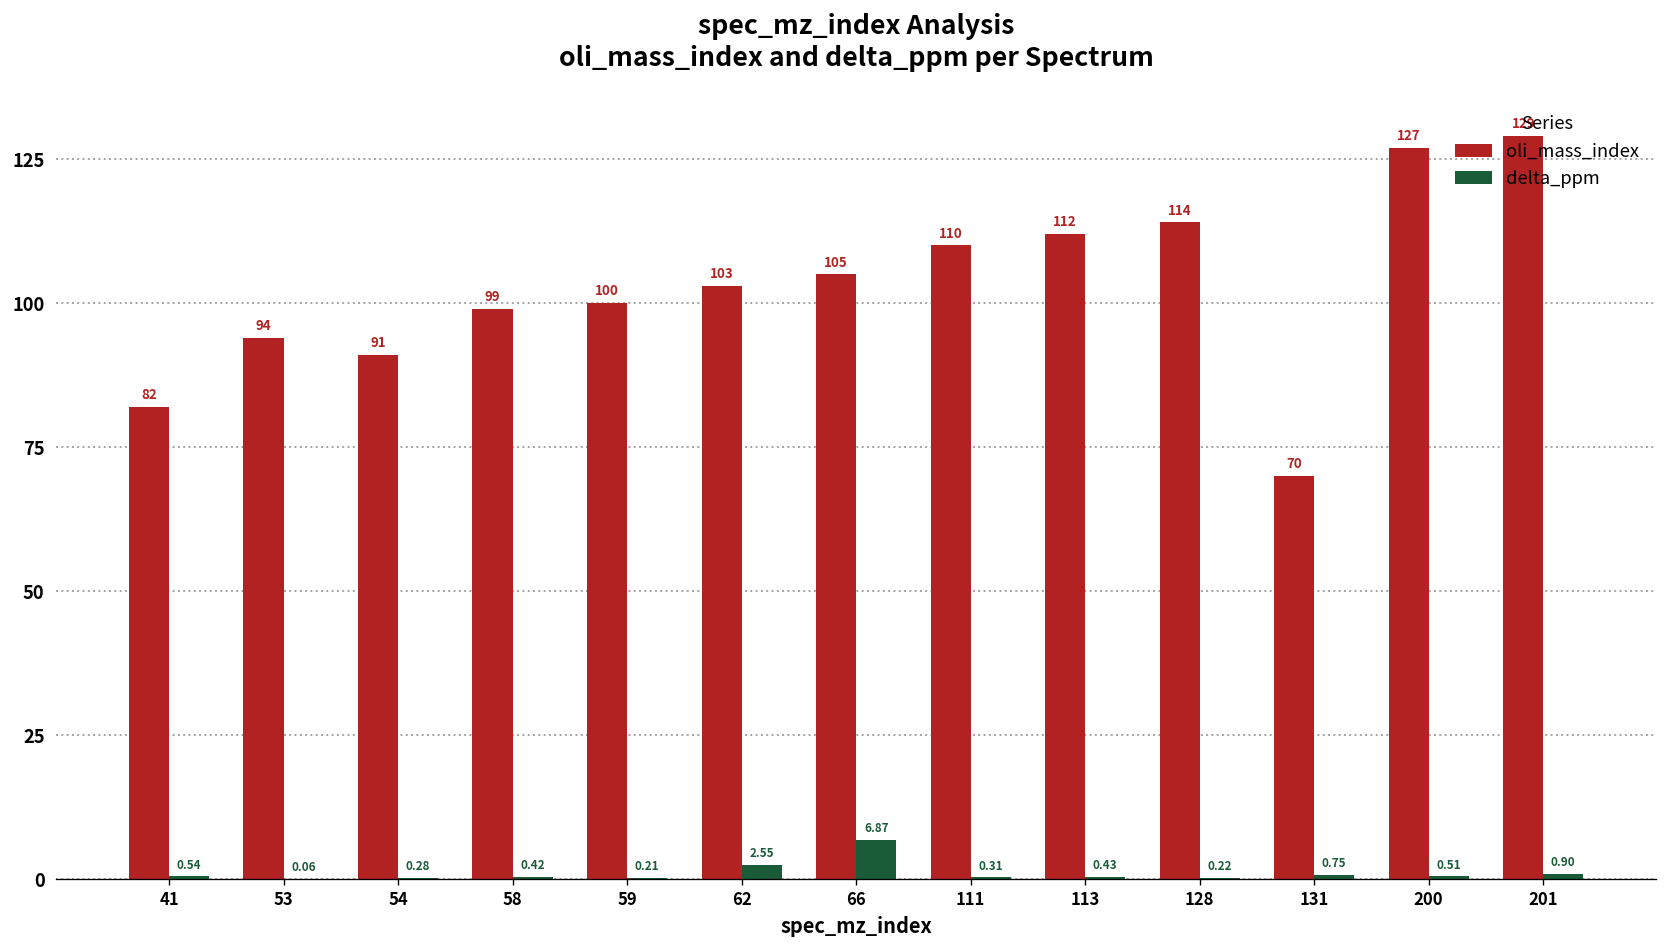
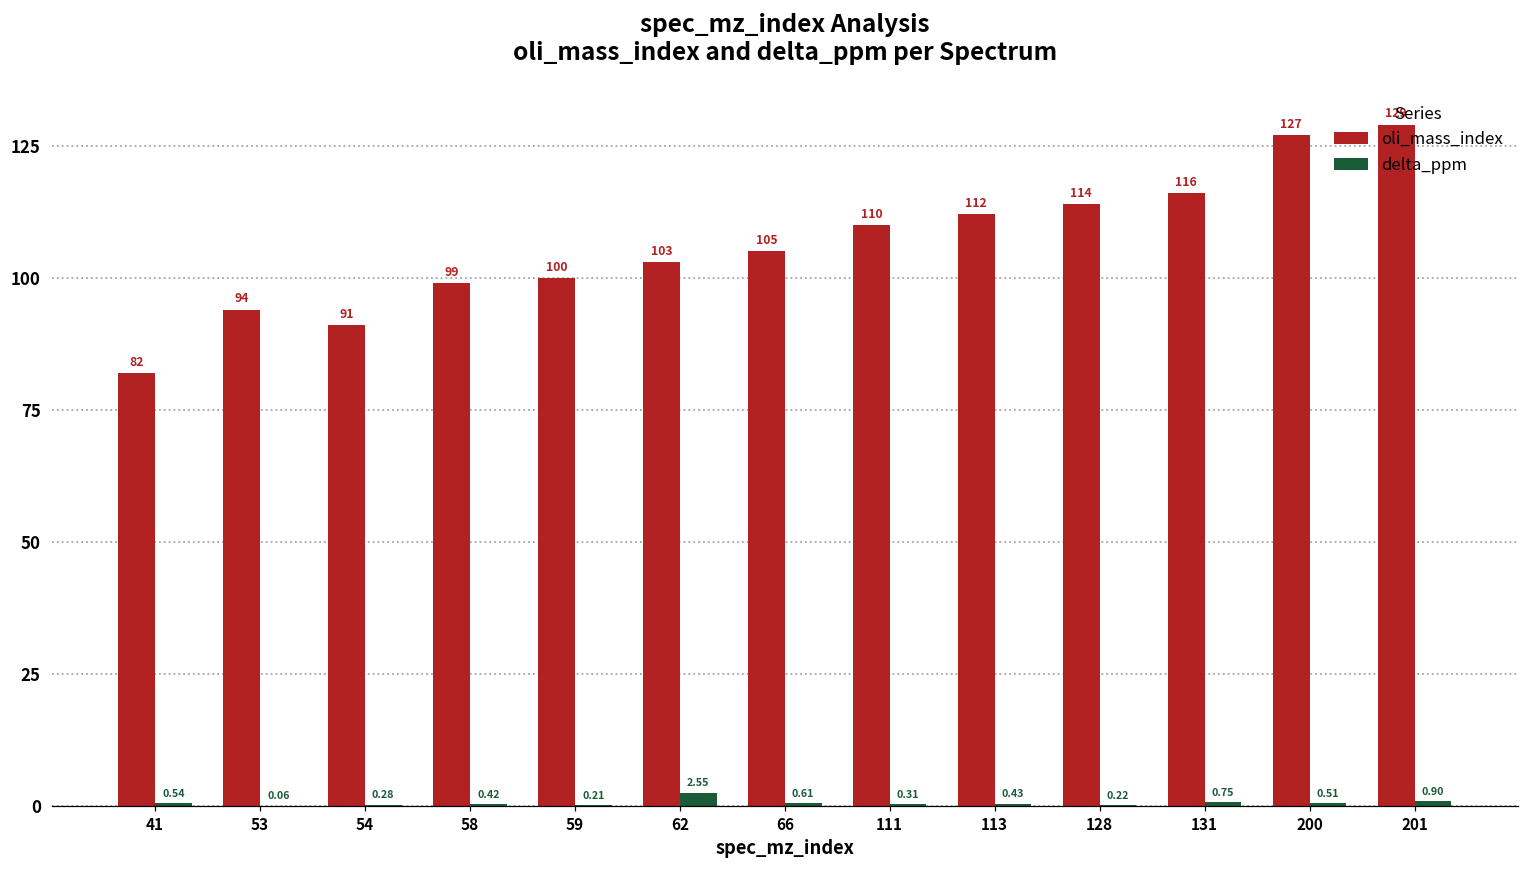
delta_ppm, 66: 6.87 -> 0.61
oli_mass_index, 131: 70 -> 116
